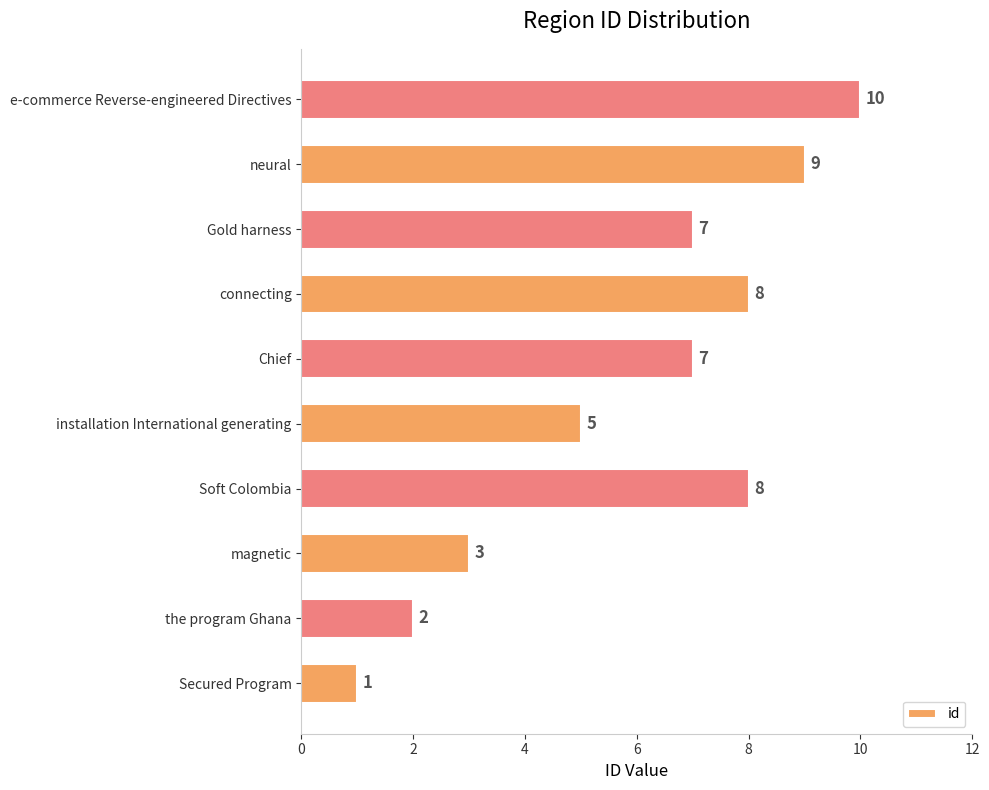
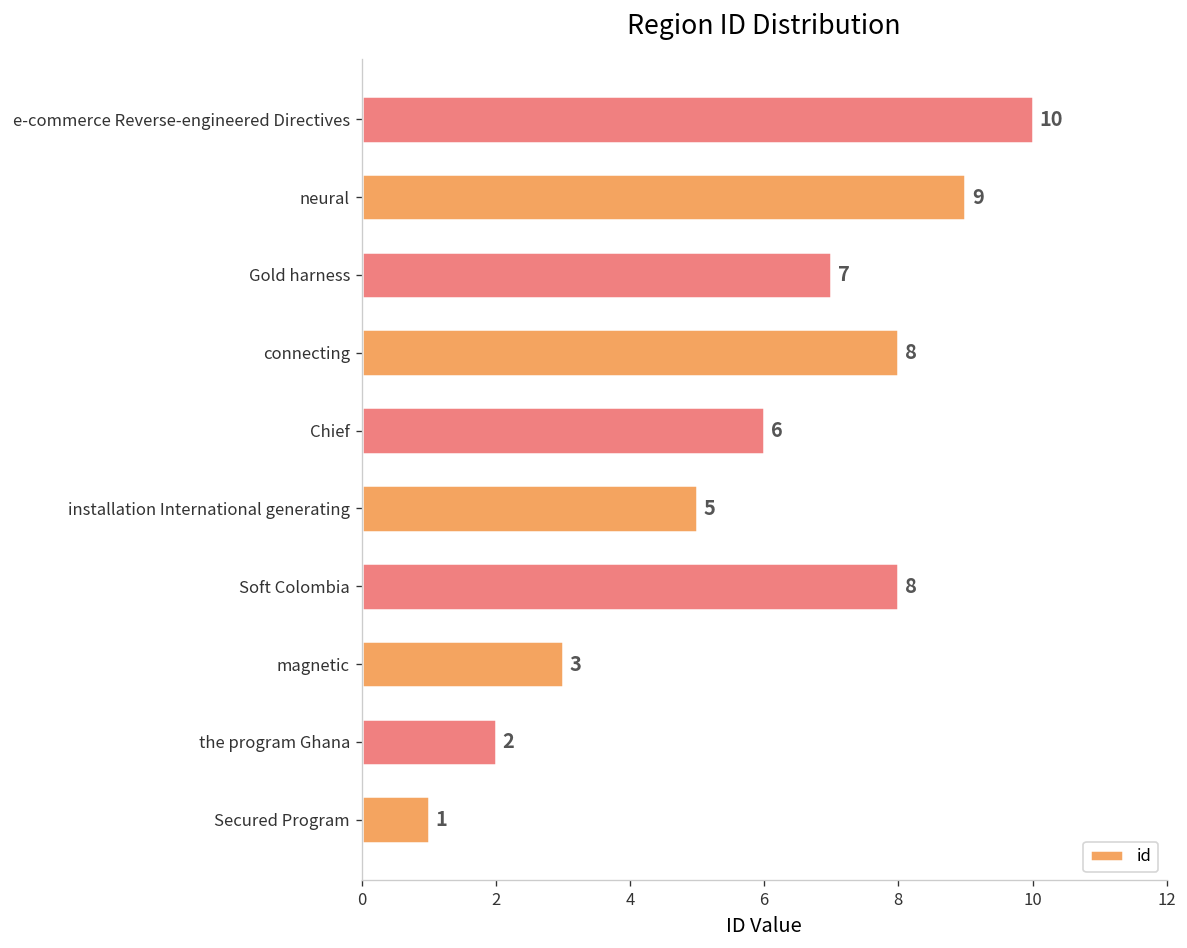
Chief: 7 -> 6
